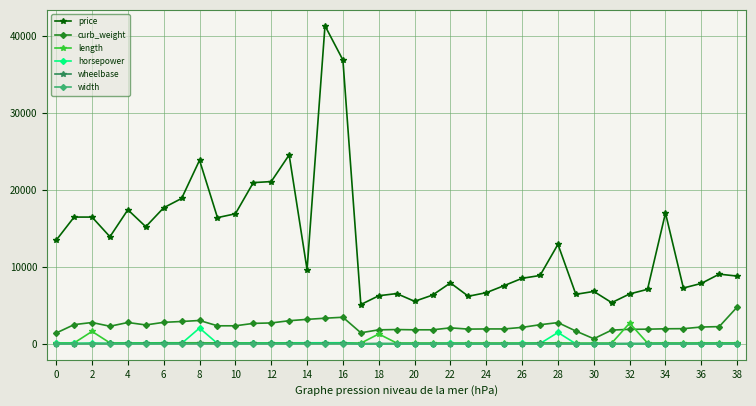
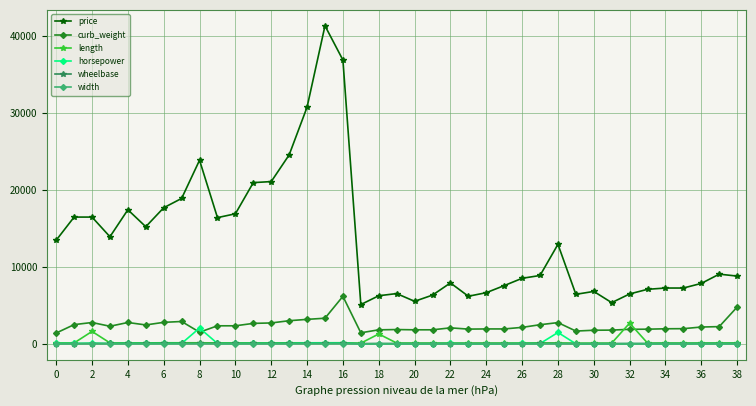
curb_weight, 8: 3000 -> 2000
price, 14: 10000 -> 31000
curb_weight, 16: 4000 -> 6000
curb_weight, 30: 1000 -> 2000
price, 34: 17000 -> 7000
